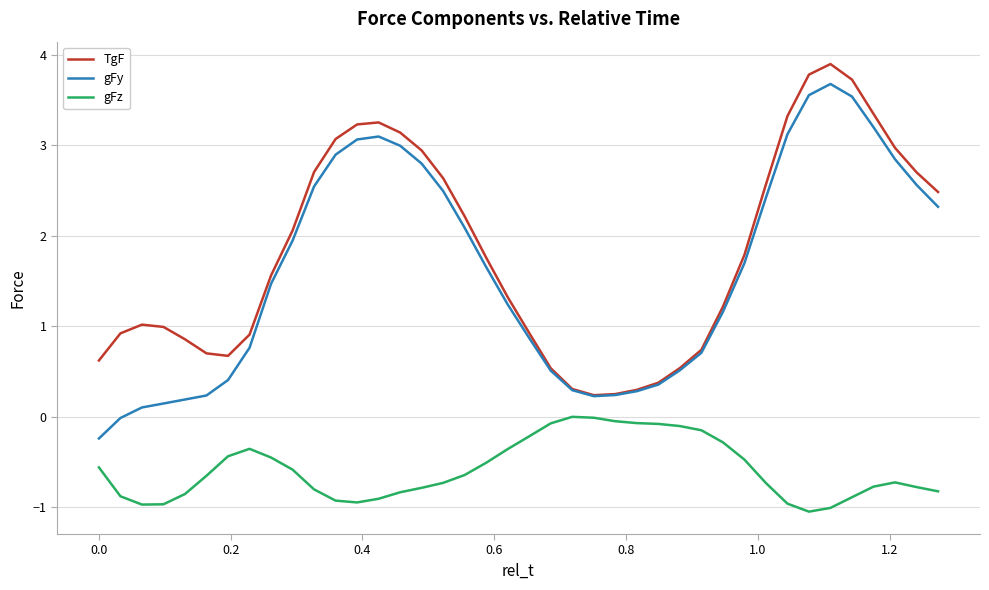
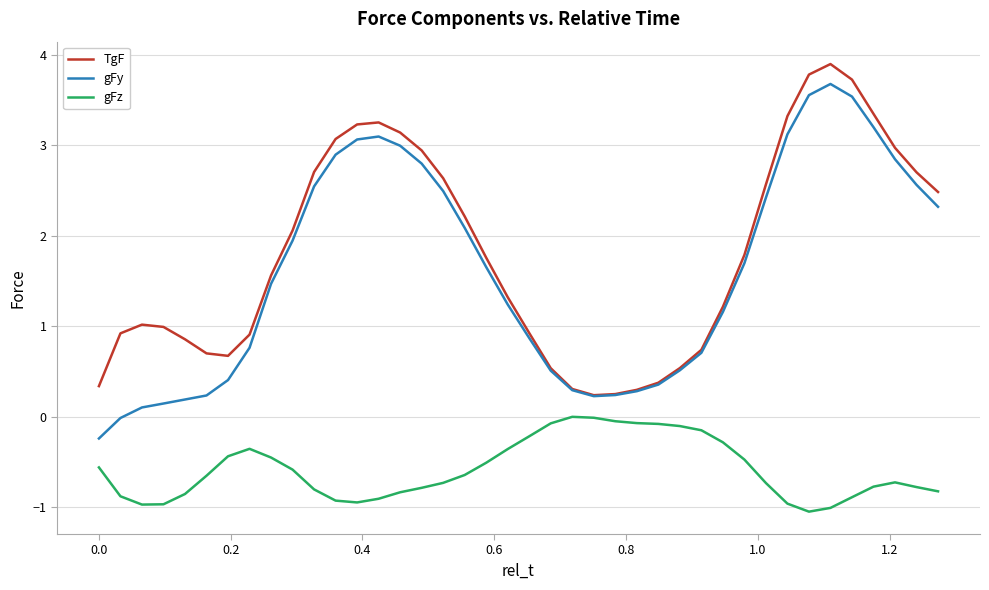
TgF, 0.0: 0.6 -> 0.3
